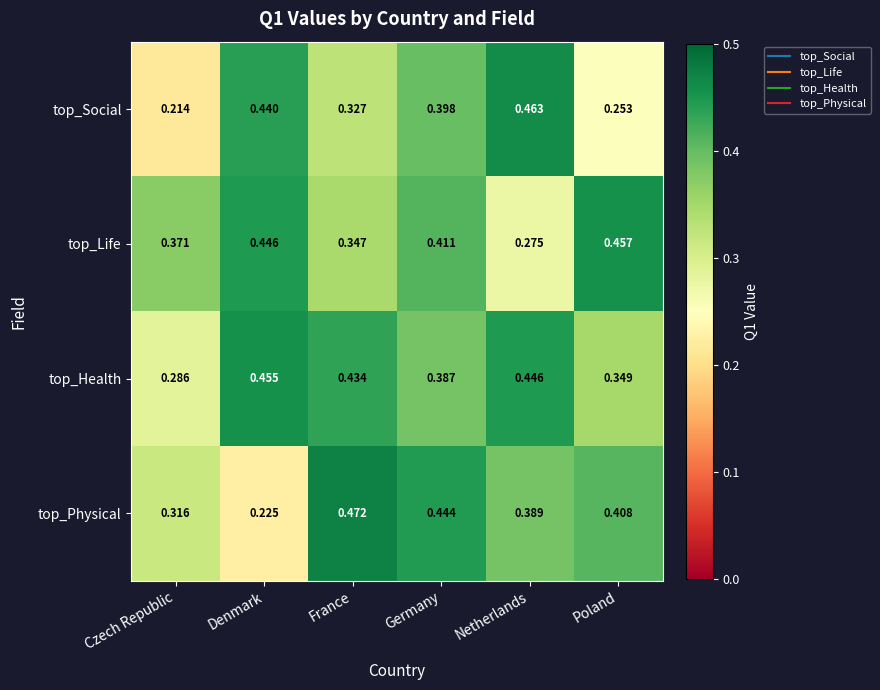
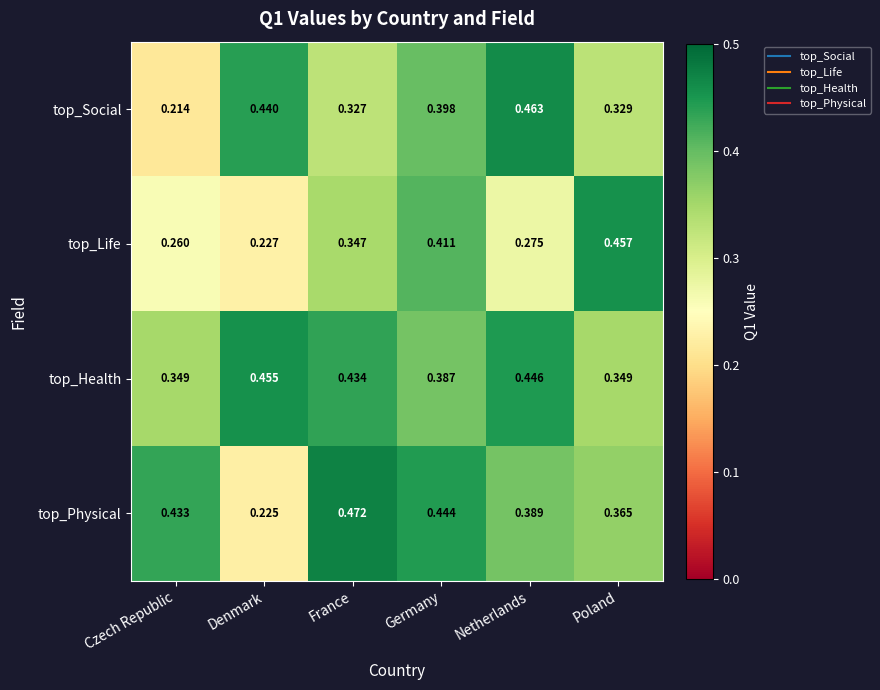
top_Social, Poland: 0.253 -> 0.329
top_Life, Czech Republic: 0.371 -> 0.260
top_Life, Denmark: 0.446 -> 0.227
top_Health, Czech Republic: 0.286 -> 0.349
top_Physical, Czech Republic: 0.316 -> 0.433
top_Physical, Poland: 0.408 -> 0.365
